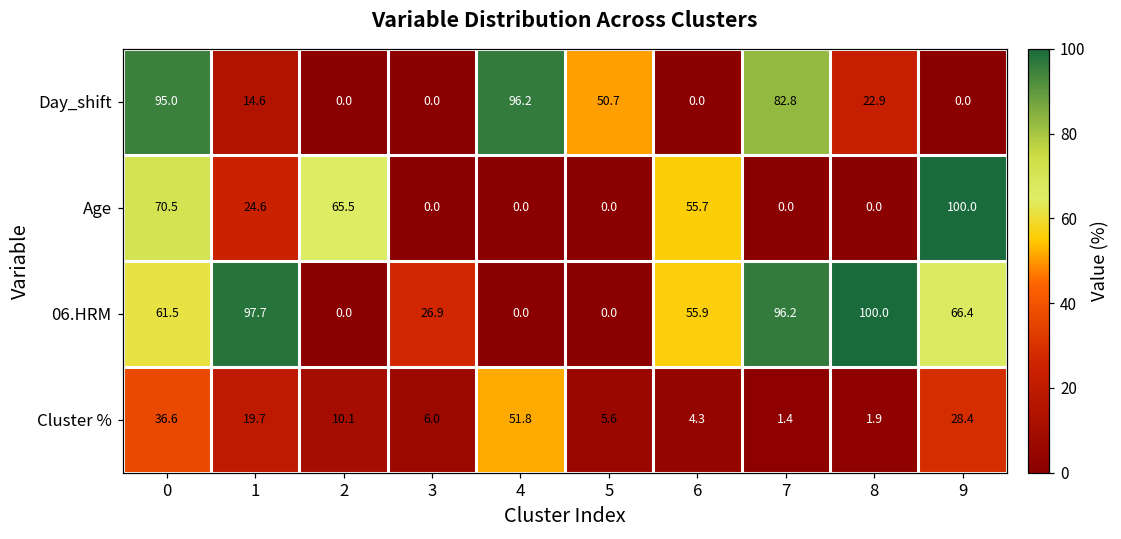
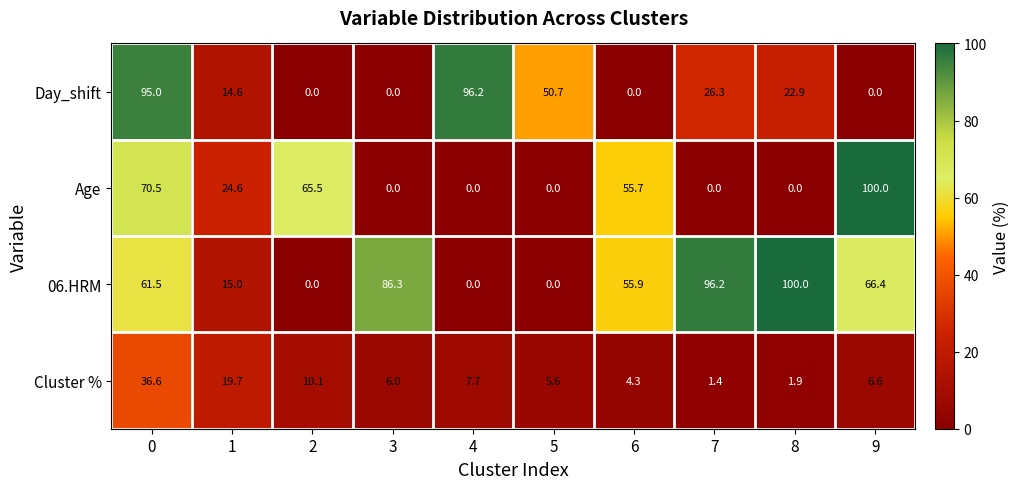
Day_shift, 7: 82.8 -> 26.3
06.HRM, 1: 97.7 -> 15.0
06.HRM, 3: 26.9 -> 86.3
Cluster %, 4: 51.8 -> 7.7
Cluster %, 9: 28.4 -> 6.6
